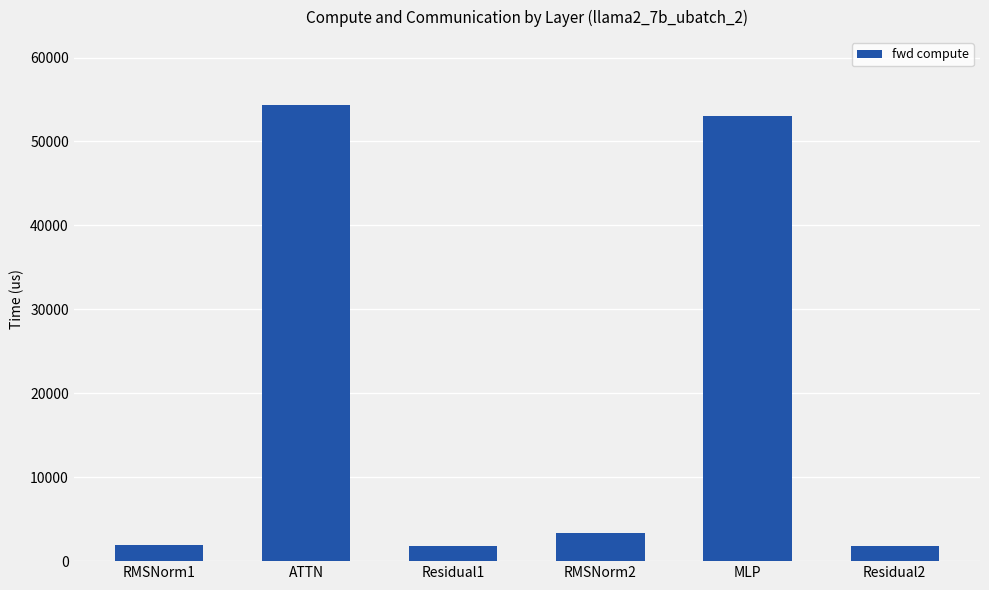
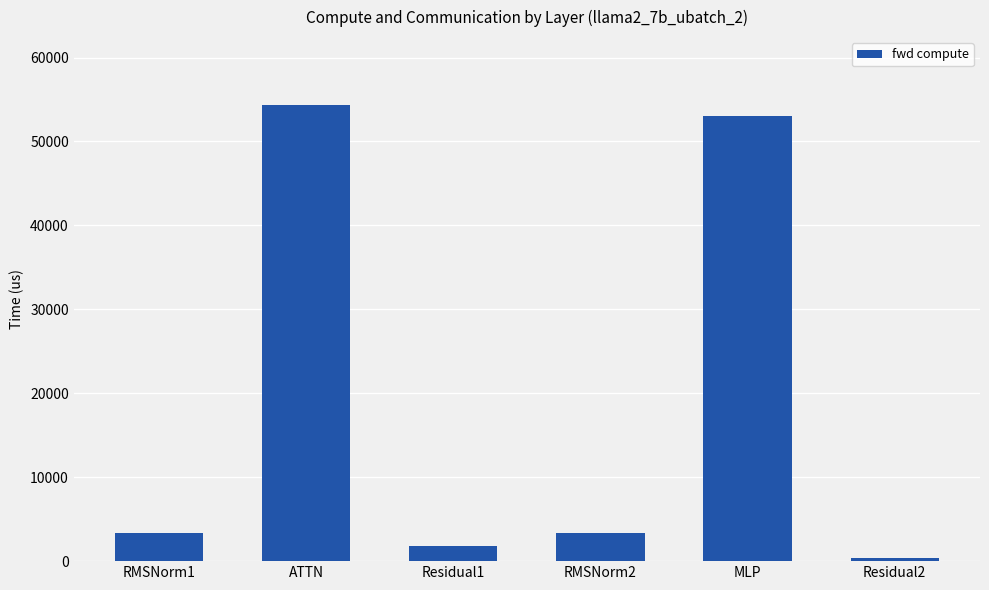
RMSNorm1: 2000 -> 3000
Residual2: 2000 -> 0
